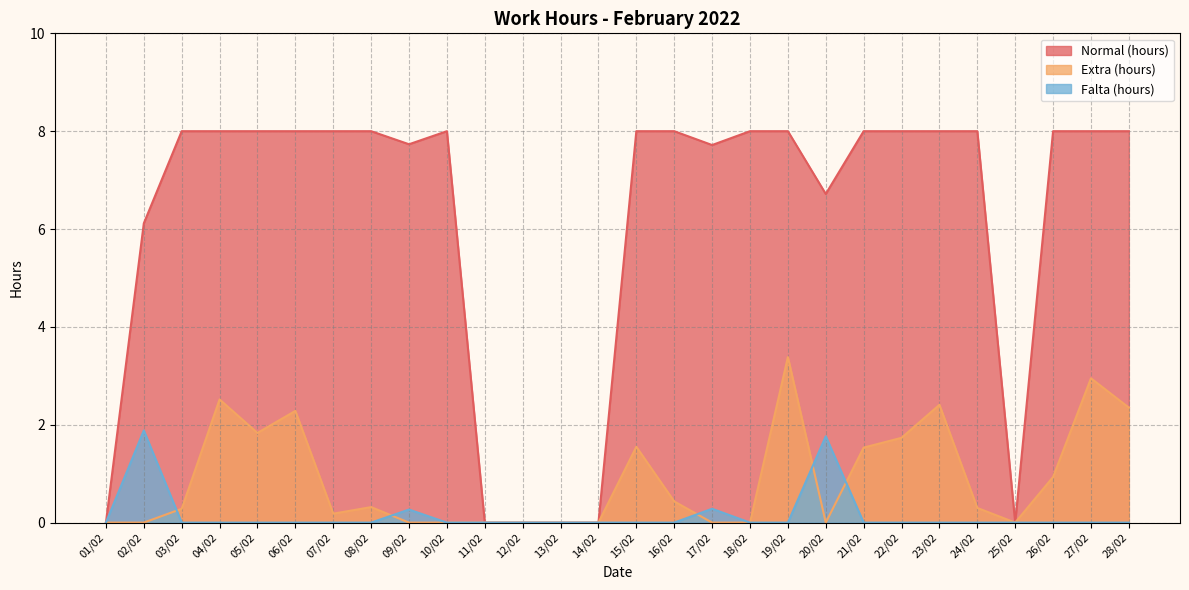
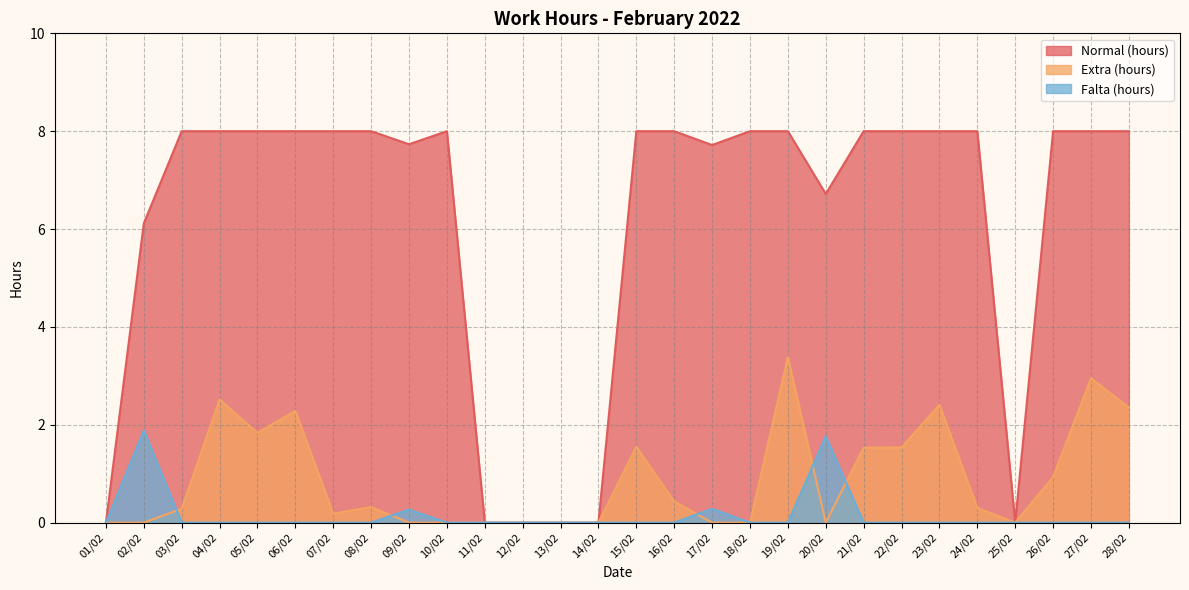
Extra (hours), 22/02: 1.7 -> 1.5
